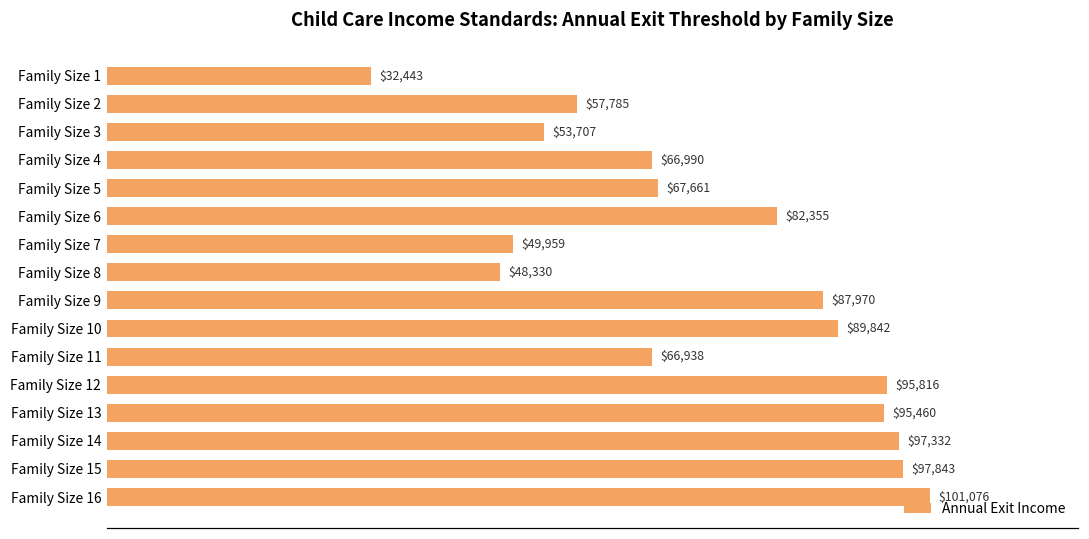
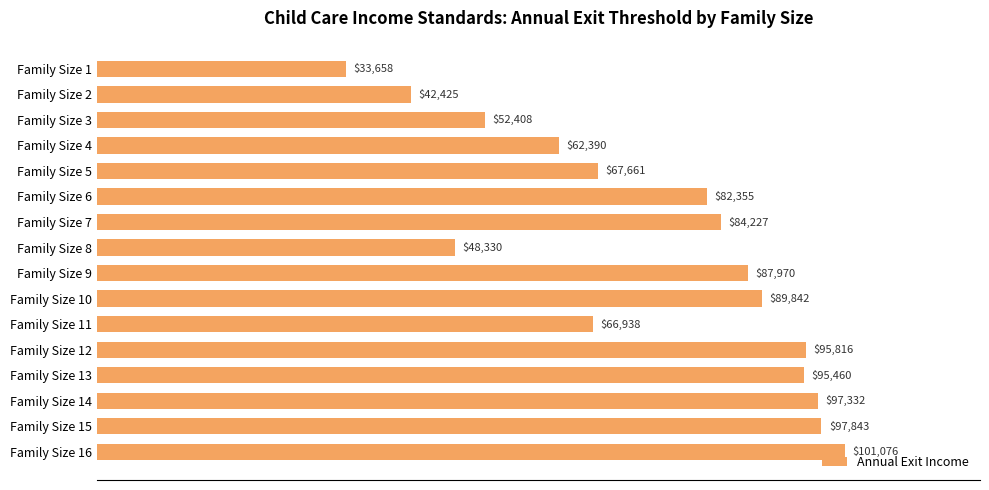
Family Size 1: $32,443 -> $33,658
Family Size 2: $57,785 -> $42,425
Family Size 3: $53,707 -> $52,408
Family Size 4: $66,990 -> $62,390
Family Size 7: $49,959 -> $84,227
